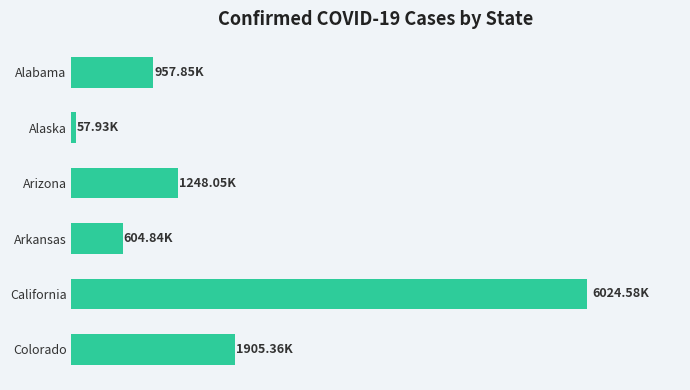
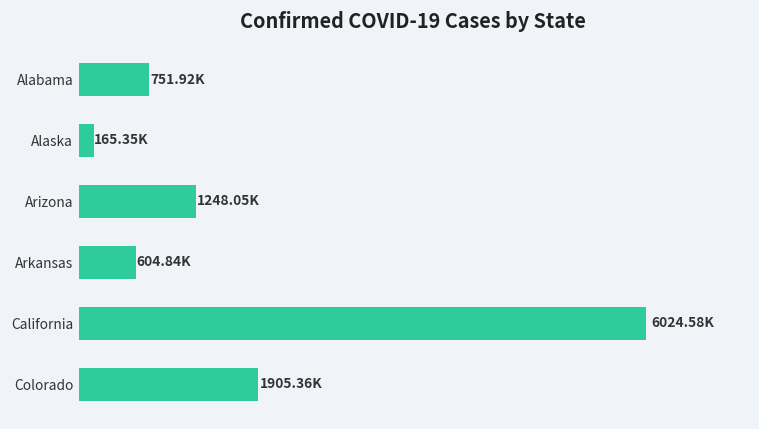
Alabama: 957.85K -> 751.92K
Alaska: 57.93K -> 165.35K
